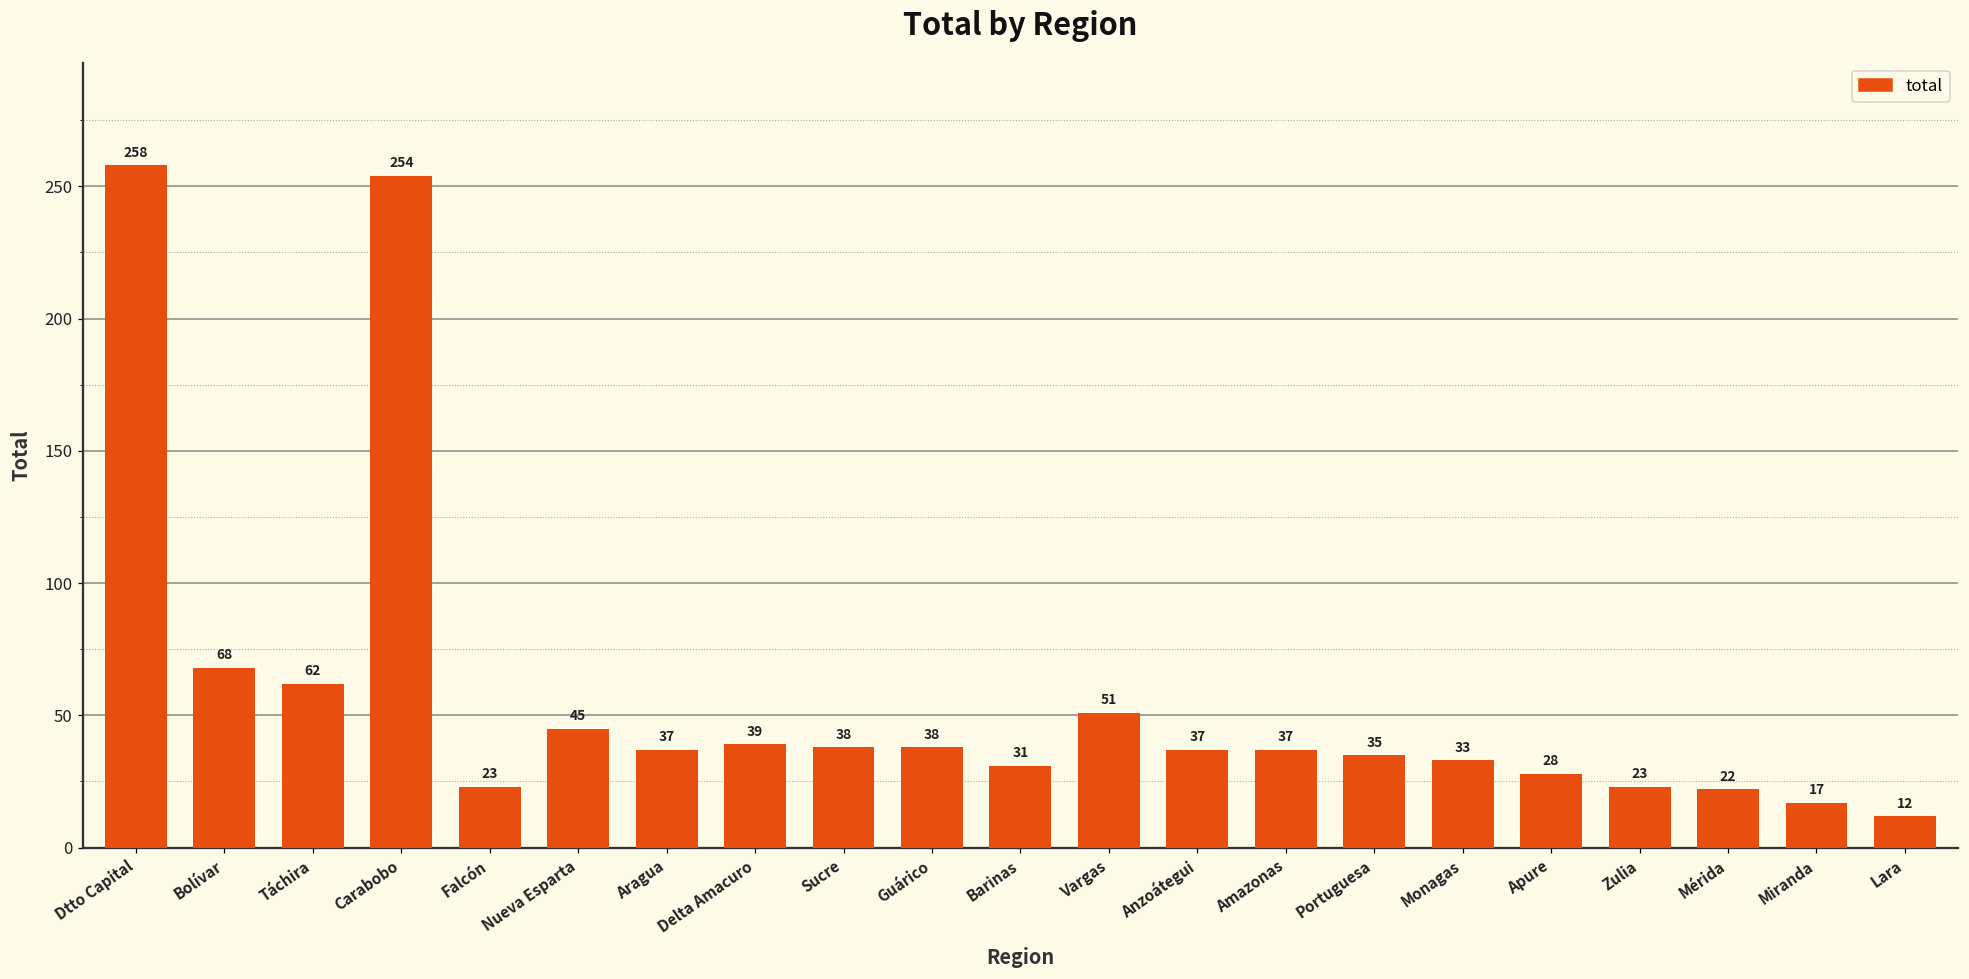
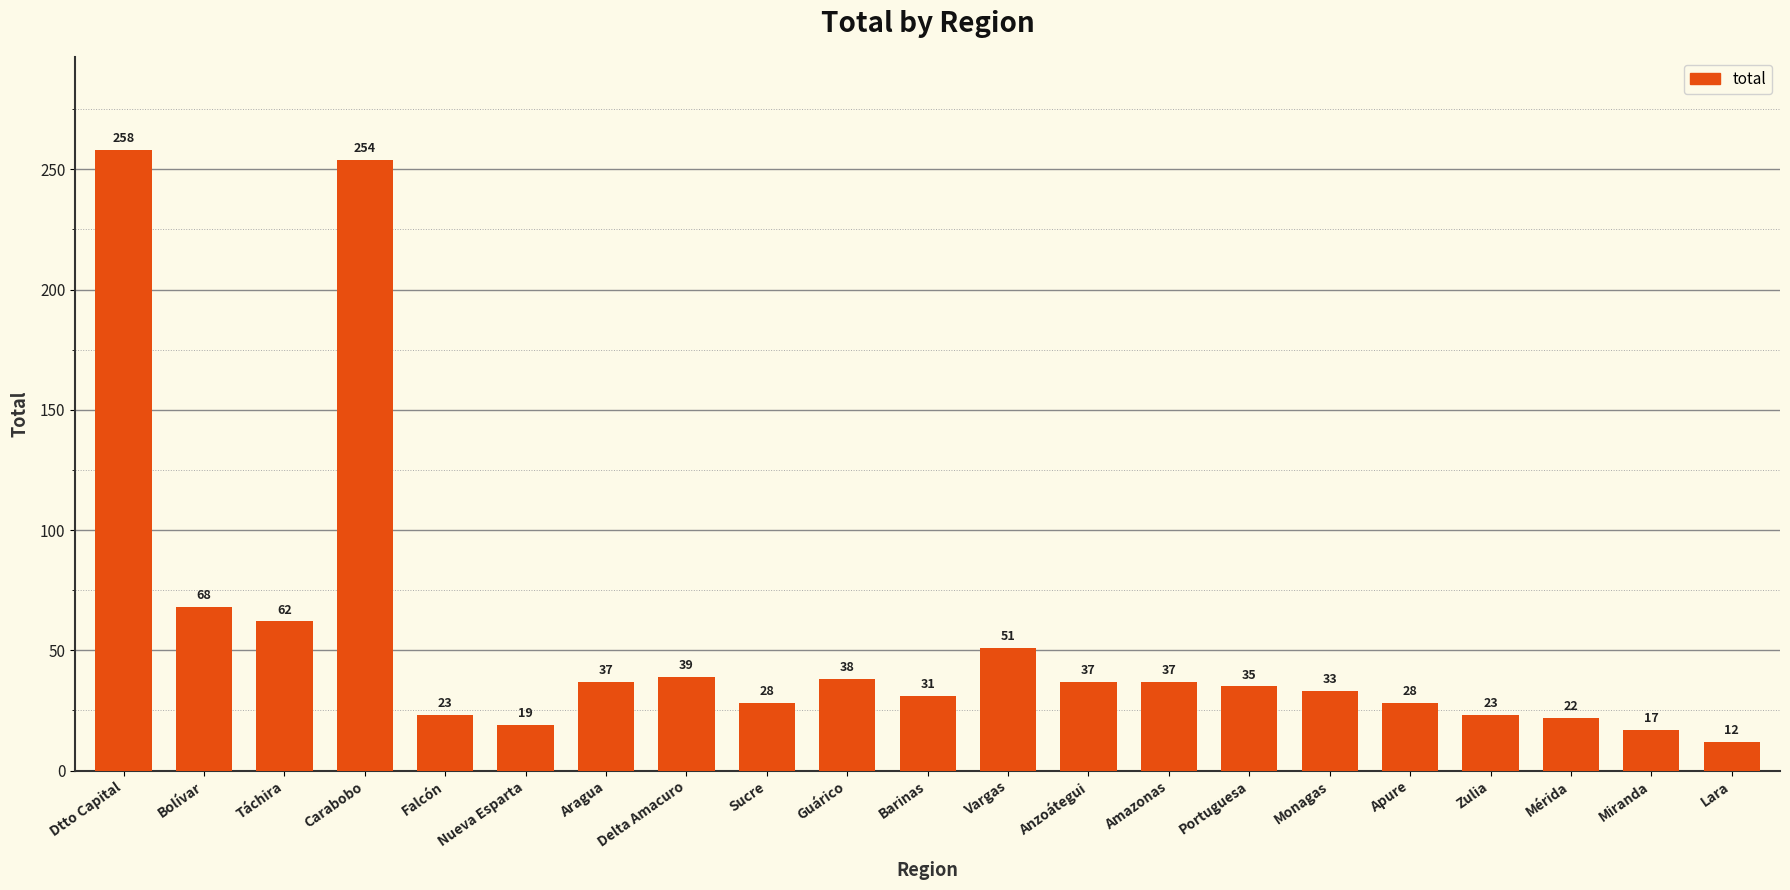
Nueva Esparta: 45 -> 19
Sucre: 38 -> 28
